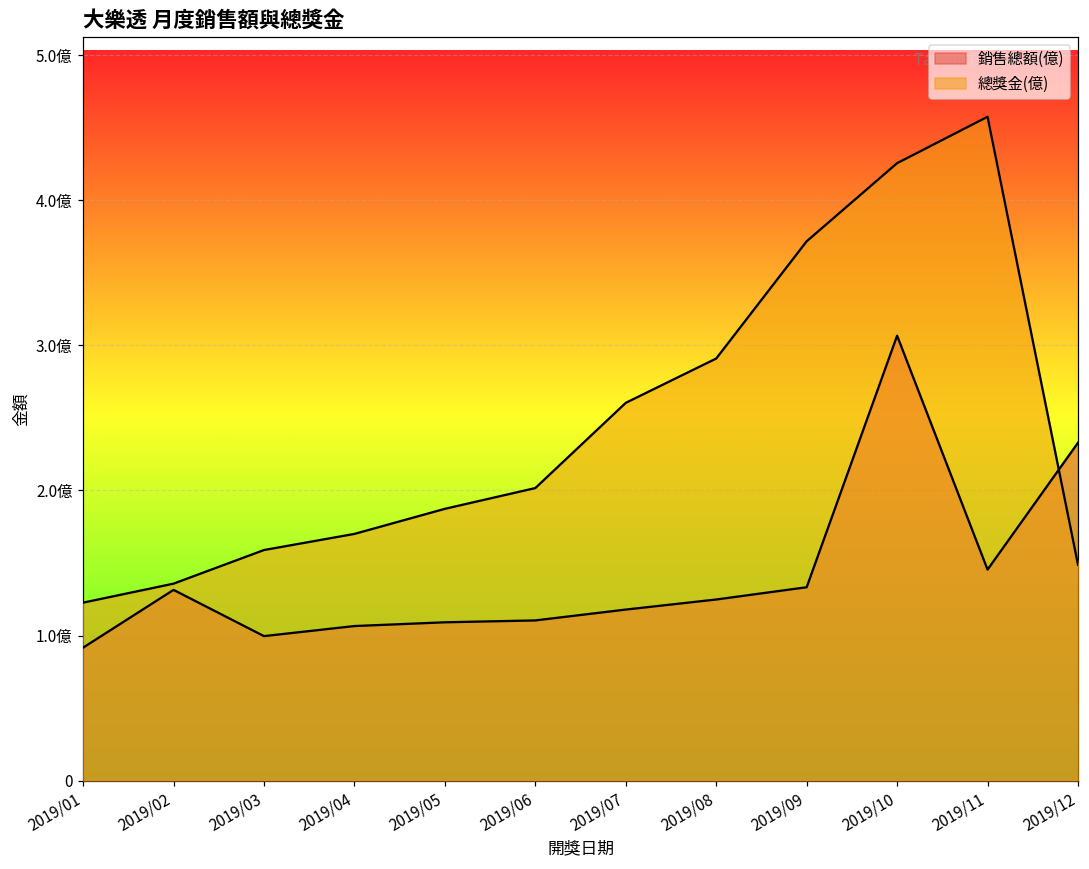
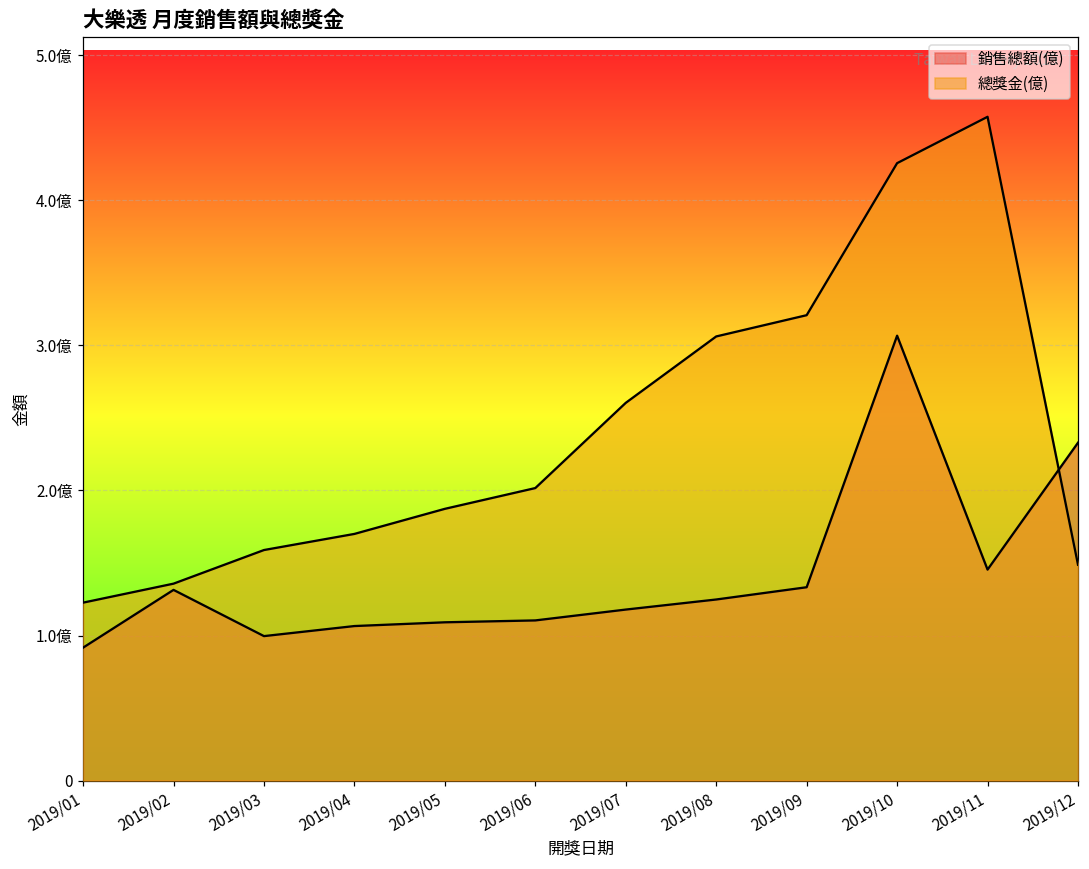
總獎金(億), 2019/08: 2.91億 -> 3.06億
總獎金(億), 2019/09: 3.72億 -> 3.21億
